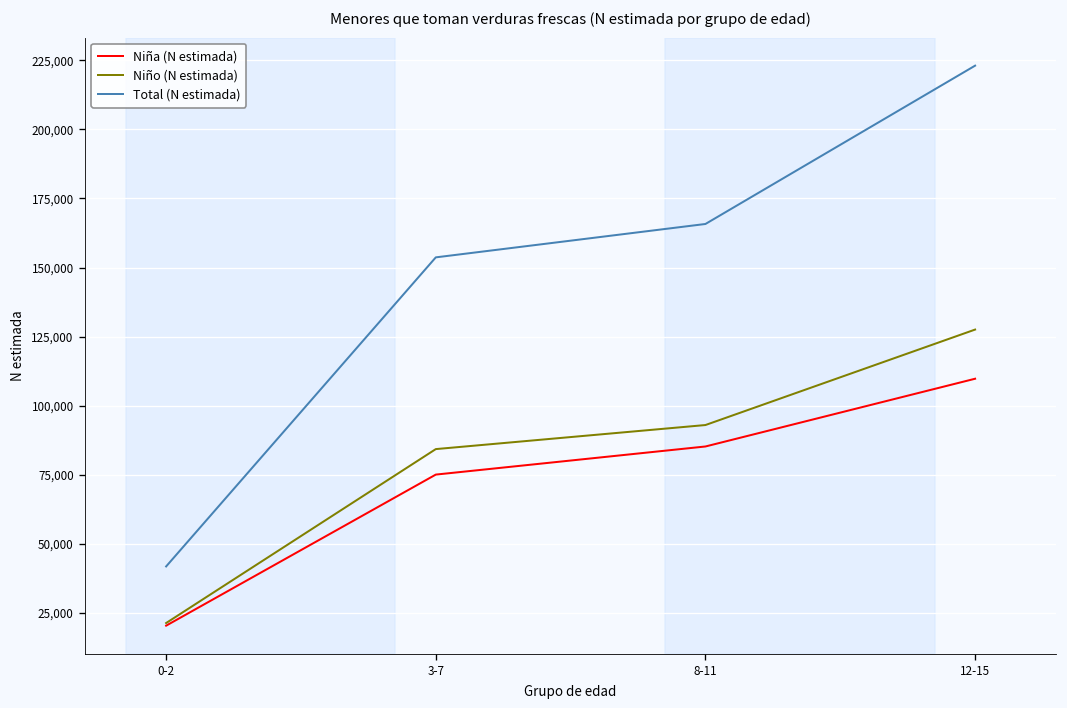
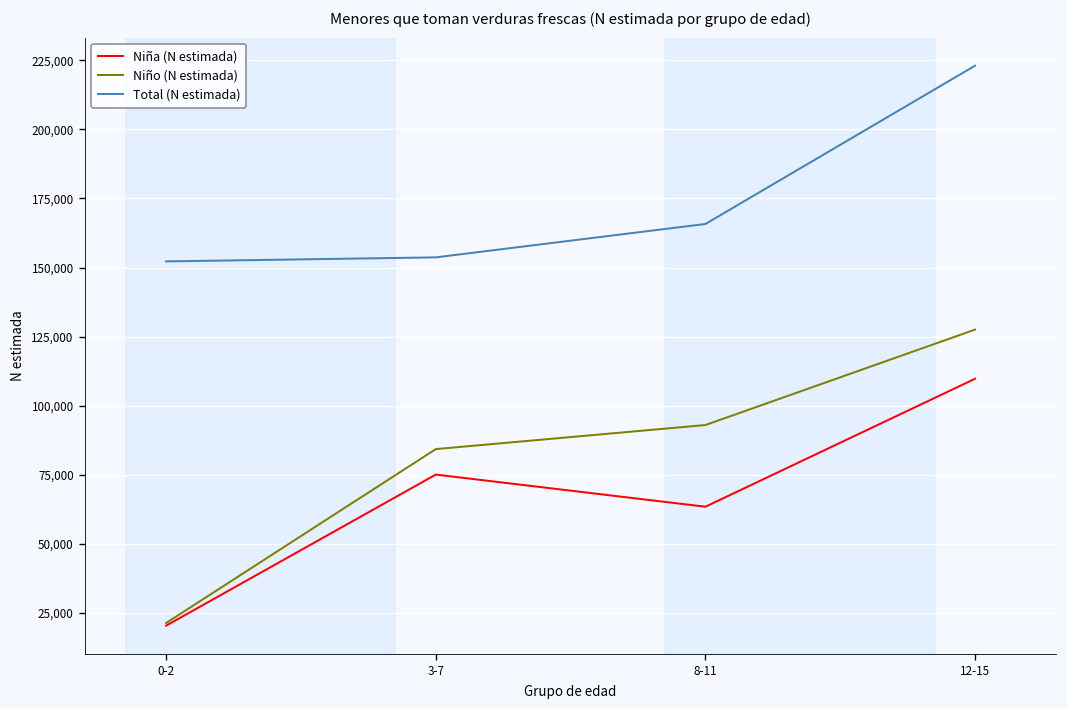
Total (N estimada), 0-2: 42,000 -> 152,000
Niña (N estimada), 8-11: 85,000 -> 63,000
